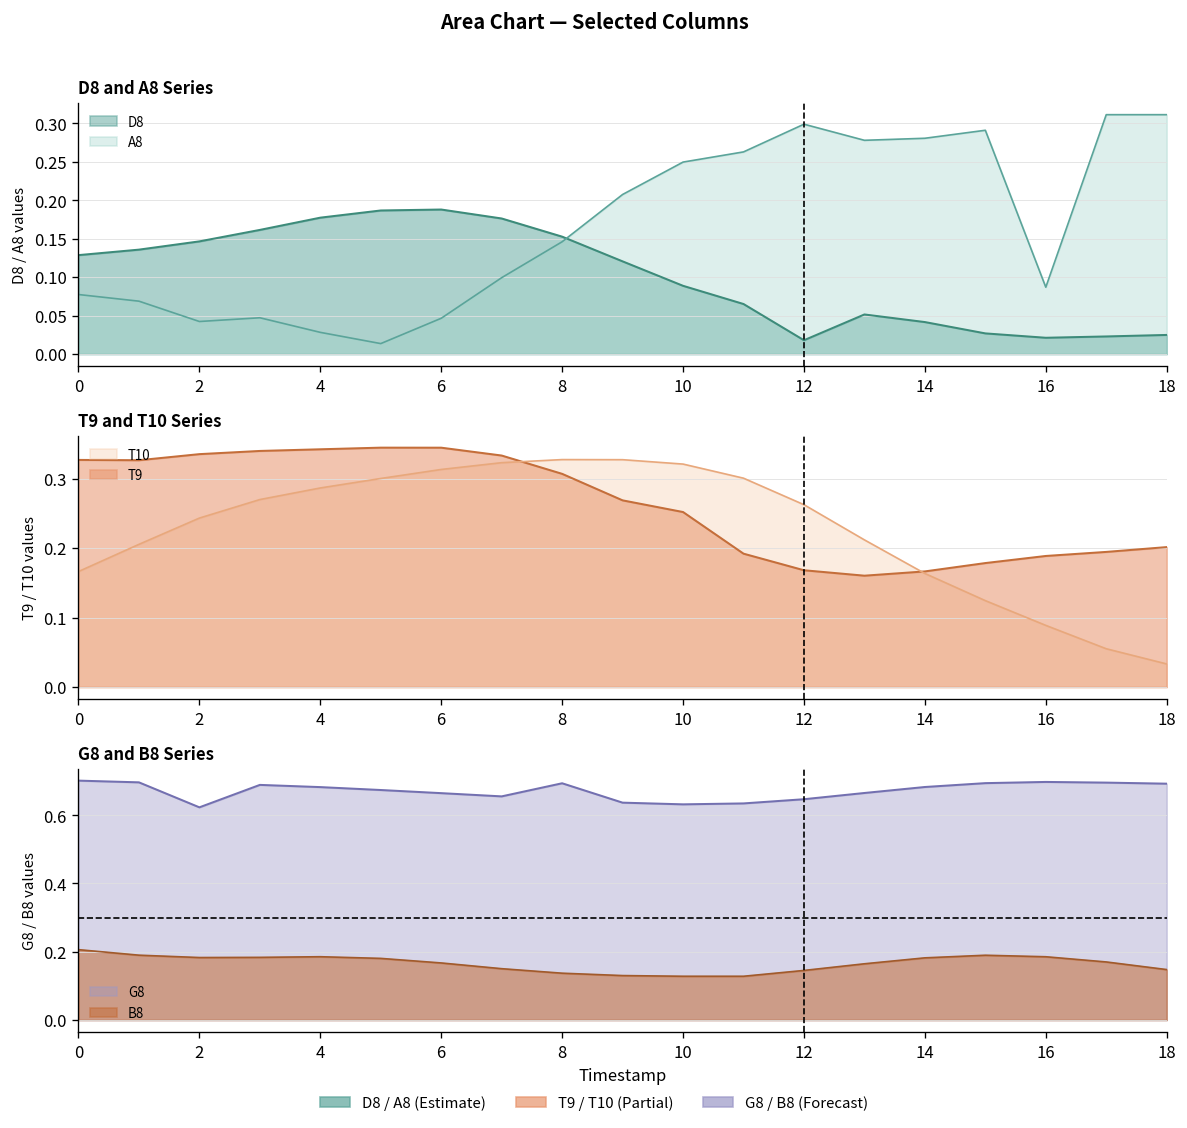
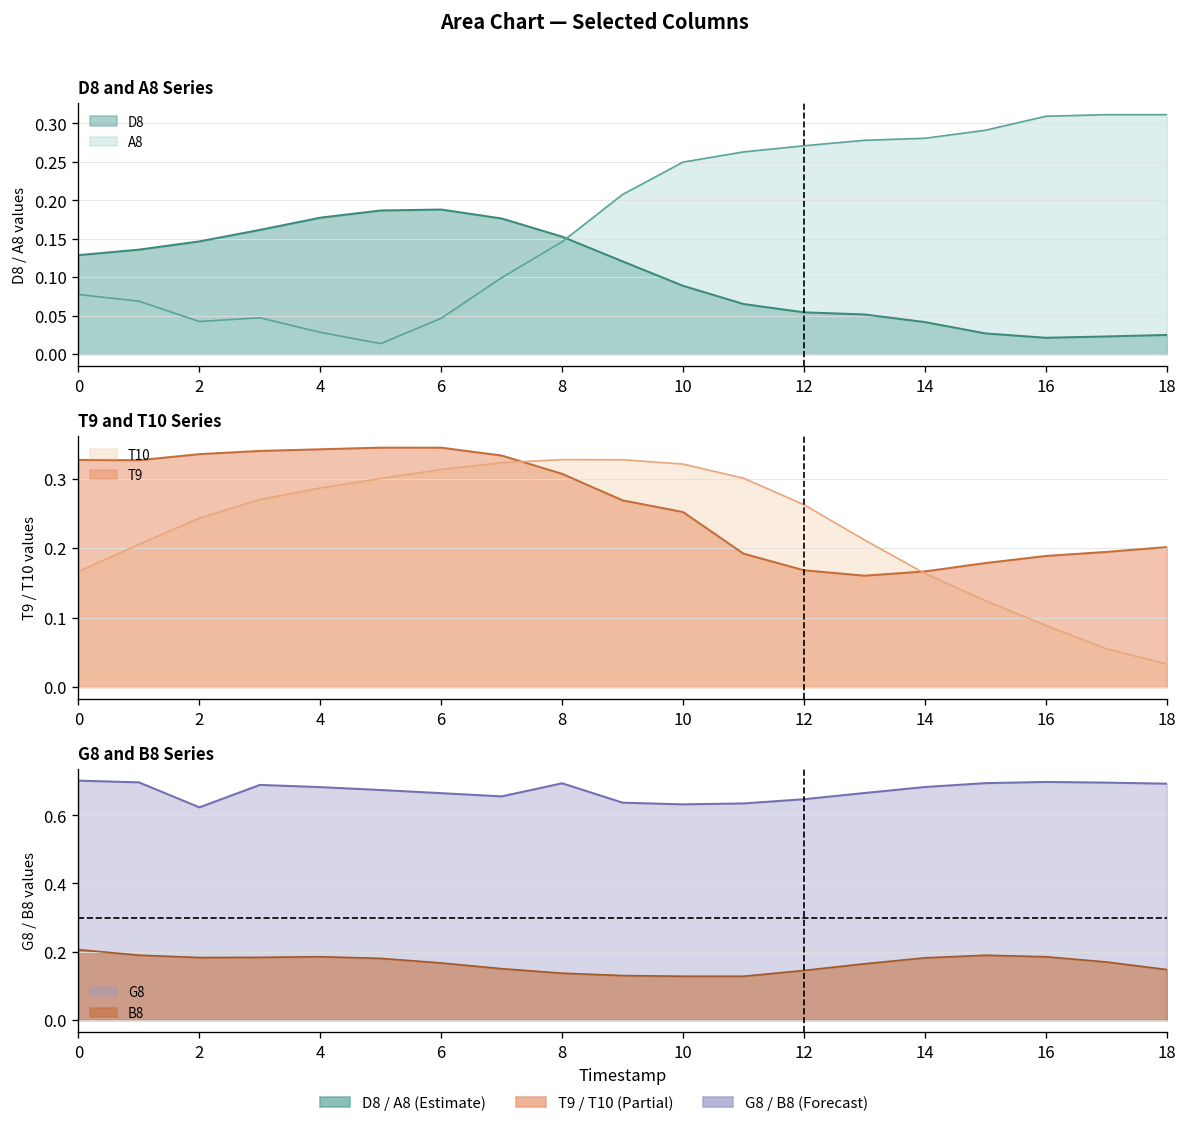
D8 and A8 Series, D8, 12: 0.02 -> 0.05
D8 and A8 Series, A8, 12: 0.30 -> 0.27
D8 and A8 Series, A8, 16: 0.09 -> 0.31
